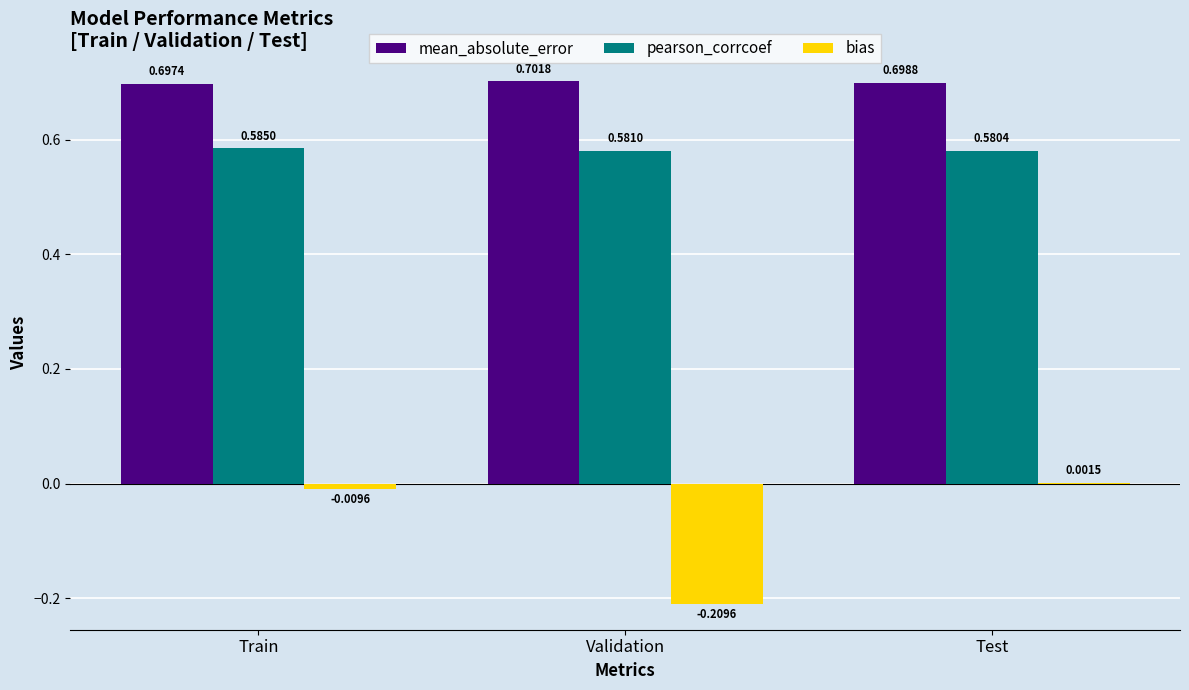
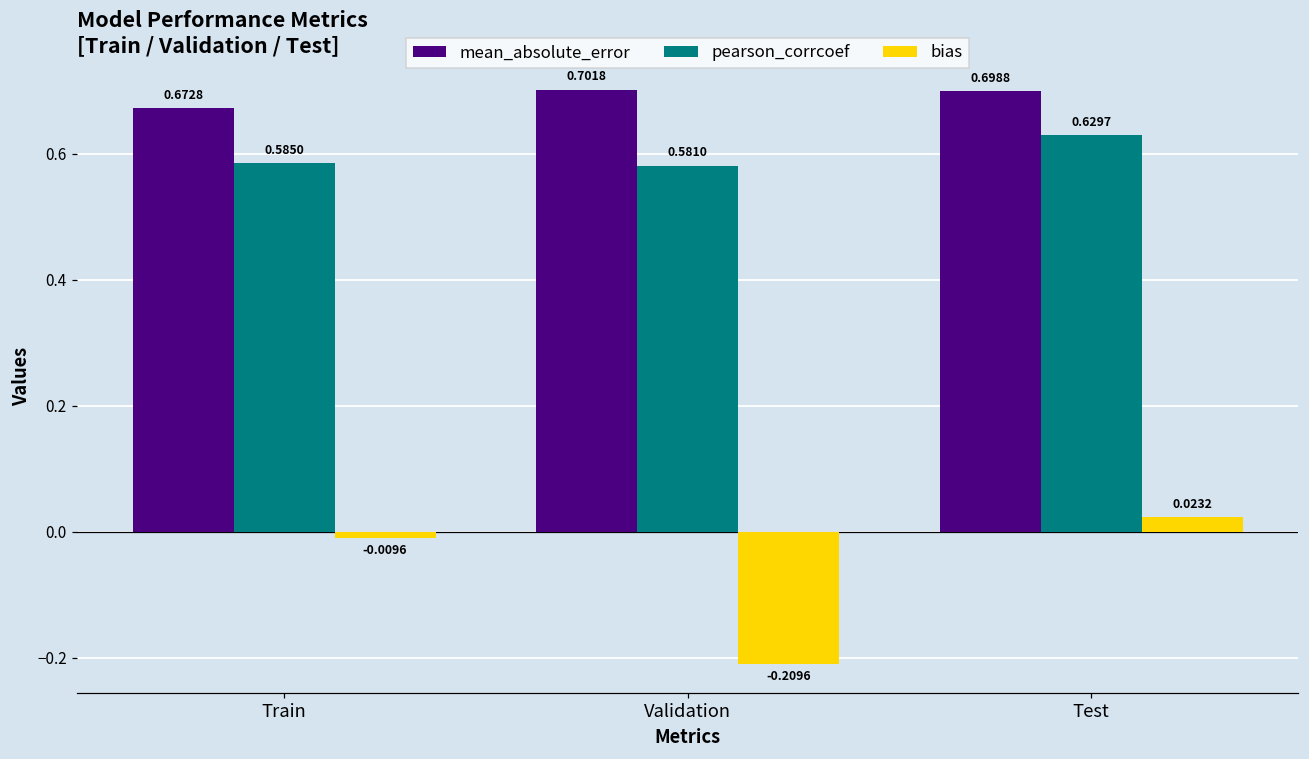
mean_absolute_error, Train: 0.6974 -> 0.6728
pearson_corrcoef, Test: 0.5804 -> 0.6297
bias, Test: 0.0015 -> 0.0232
